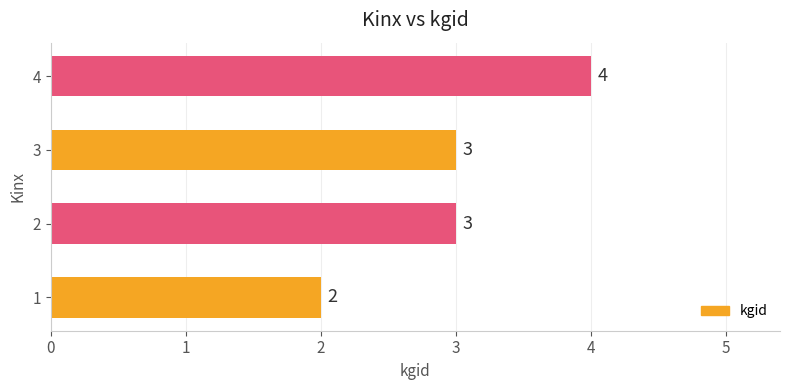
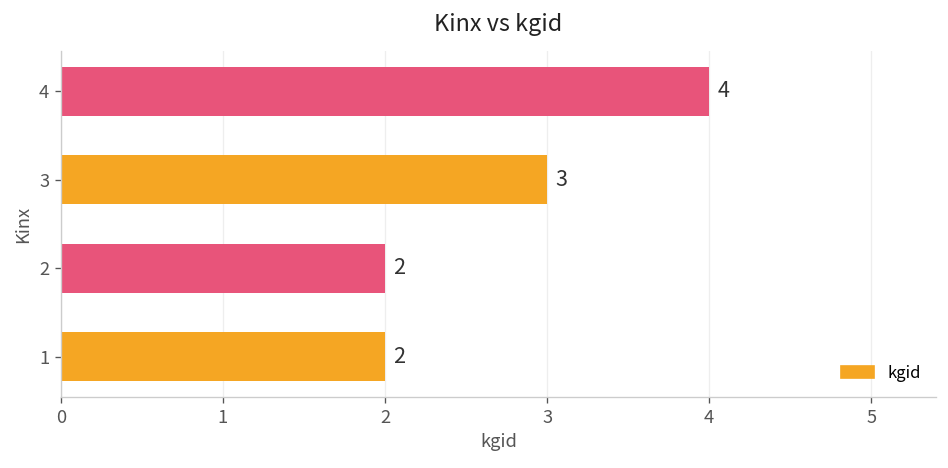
2: 3 -> 2
